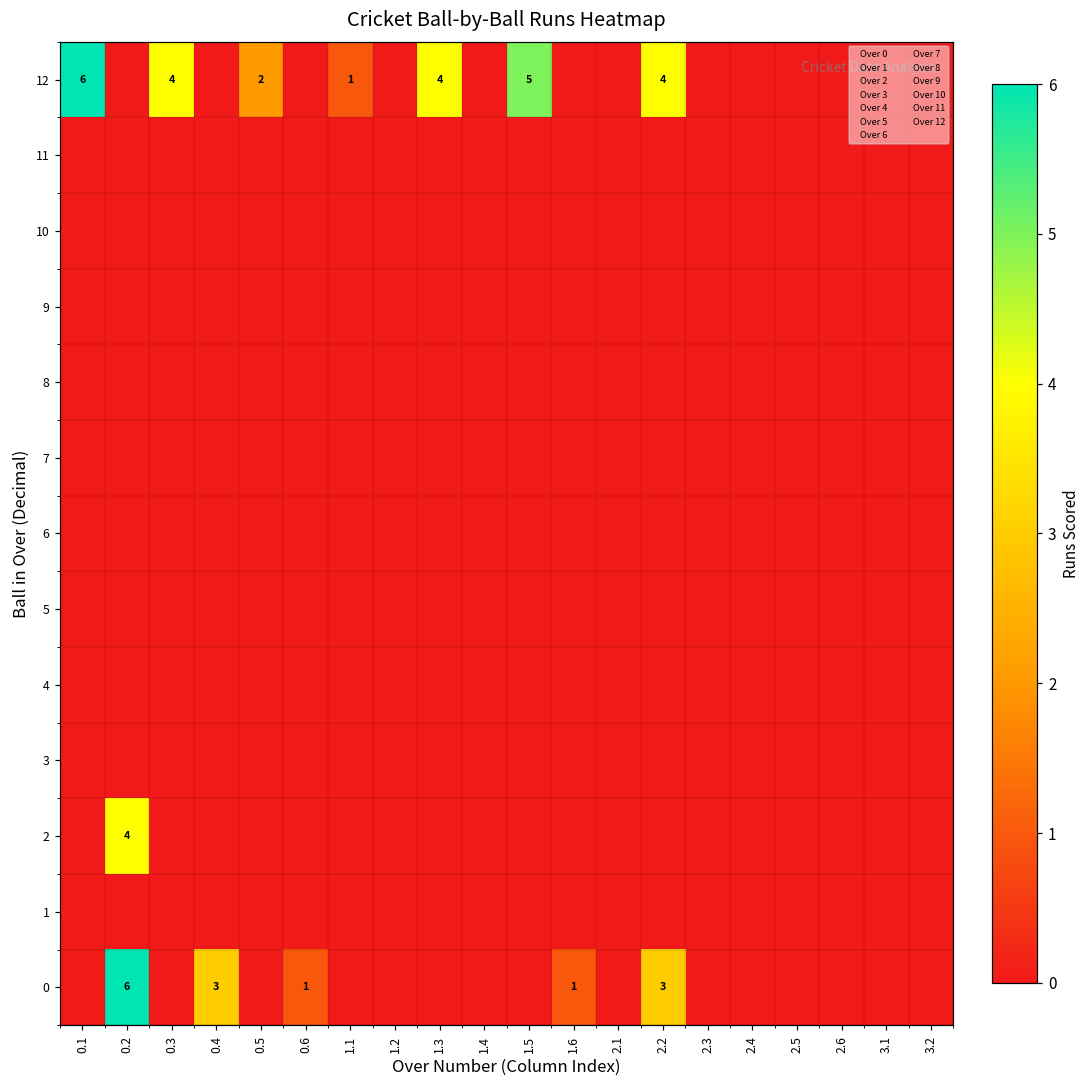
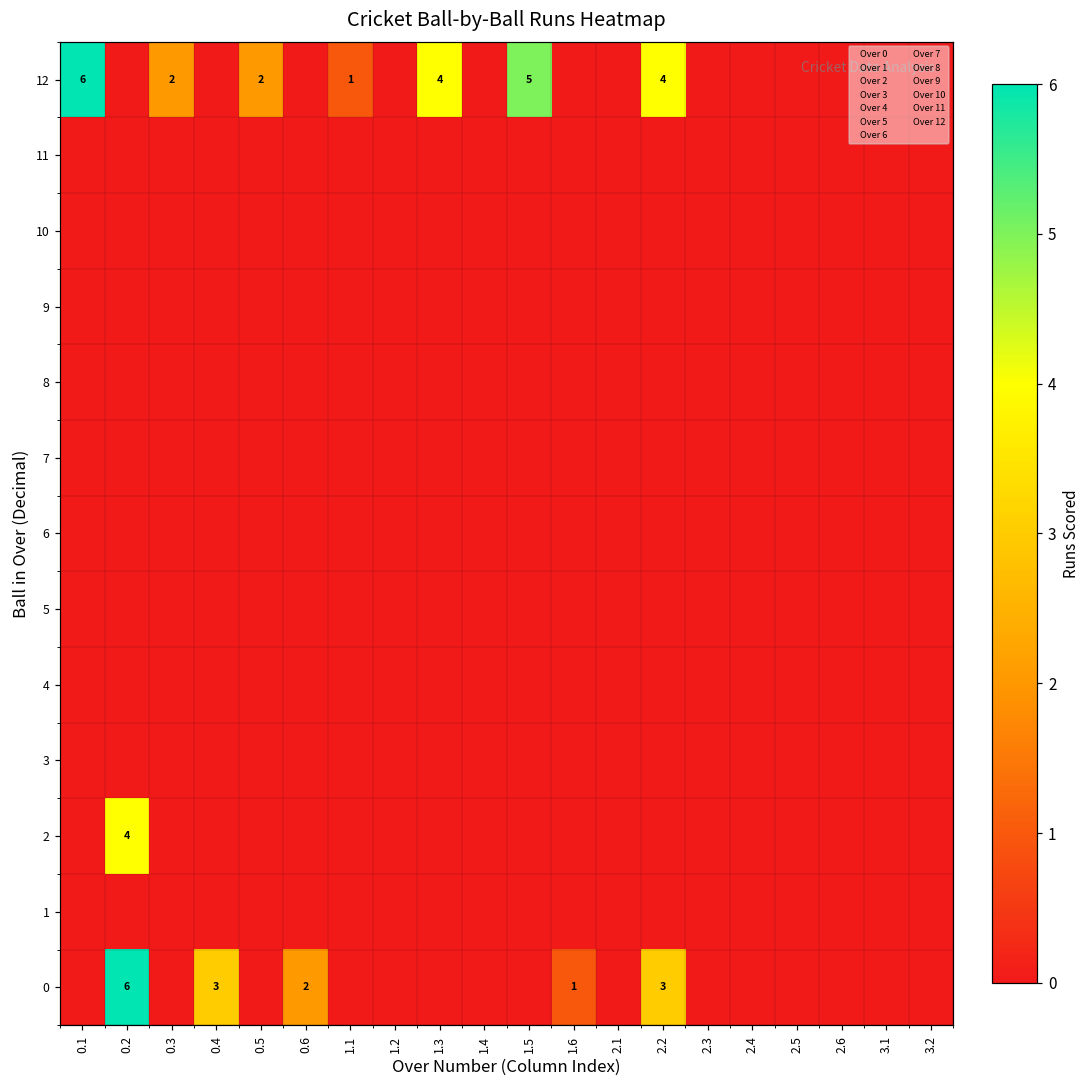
12, 0.3: 4 -> 2
0, 0.6: 1 -> 2
